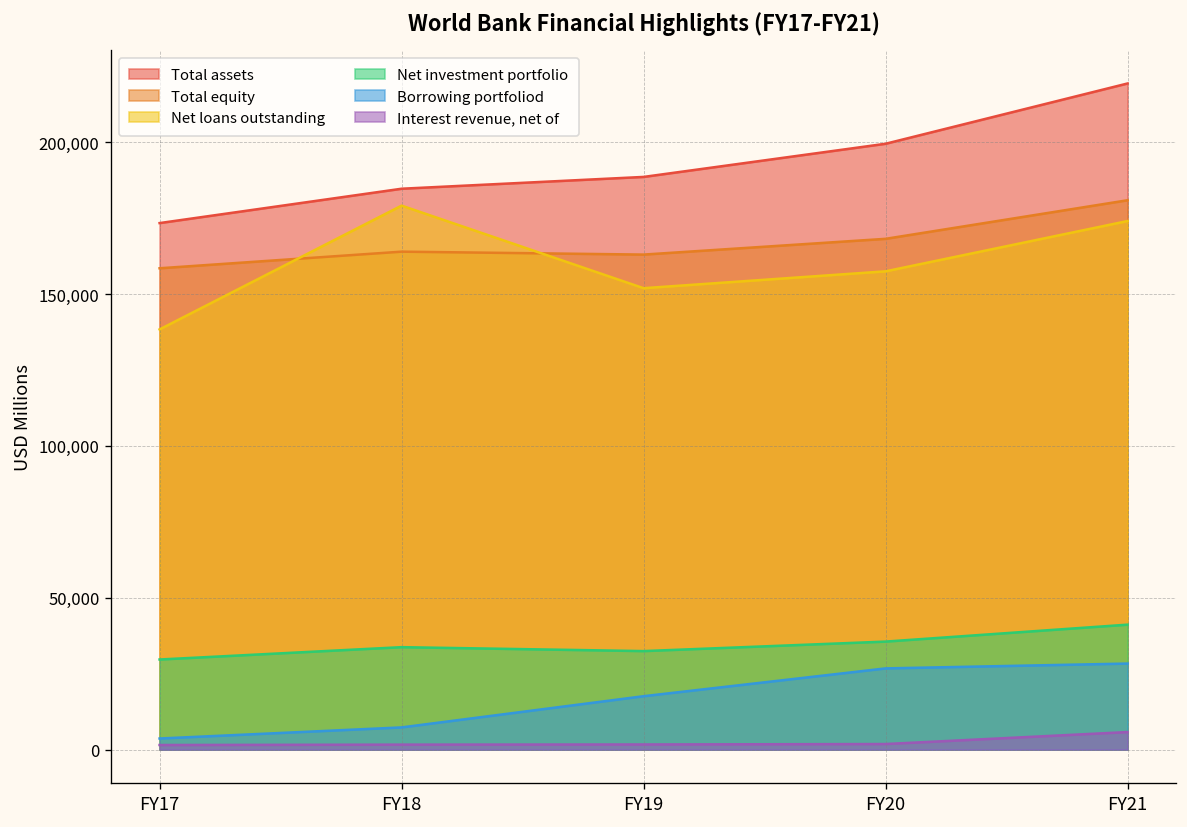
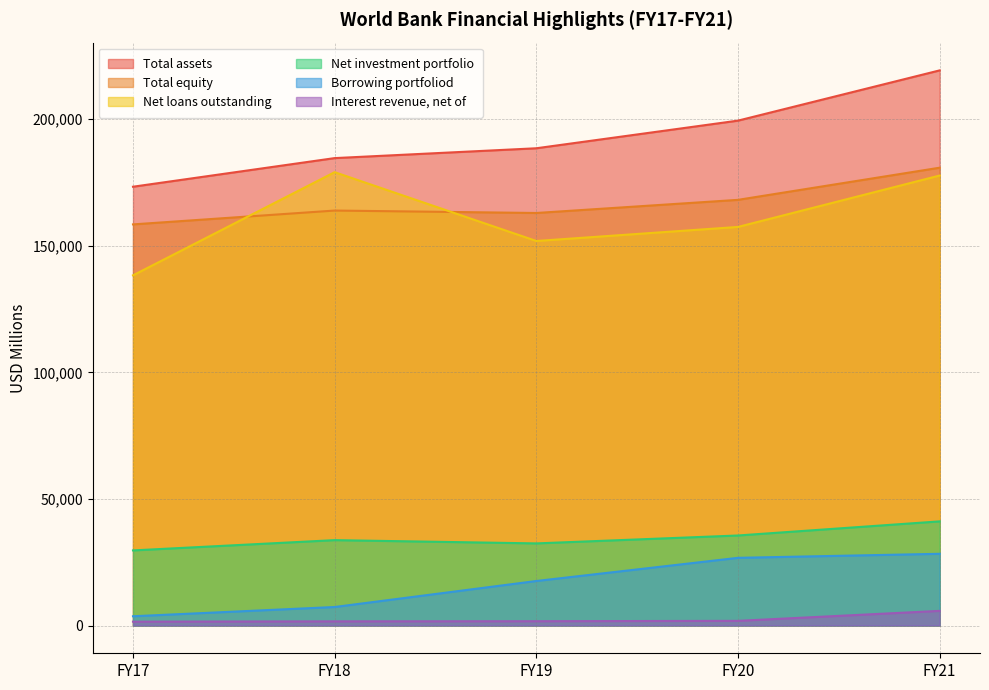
Net loans outstanding, FY21: 174,000 -> 178,000
